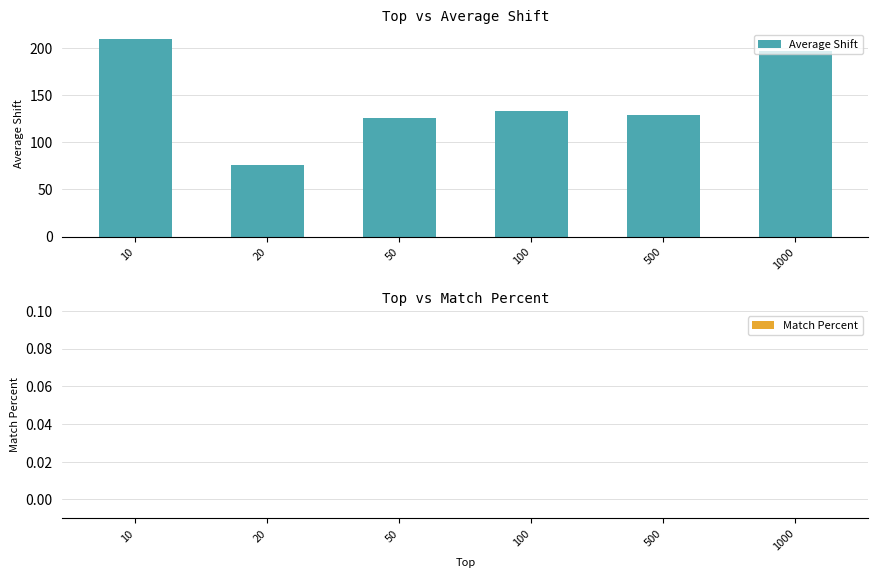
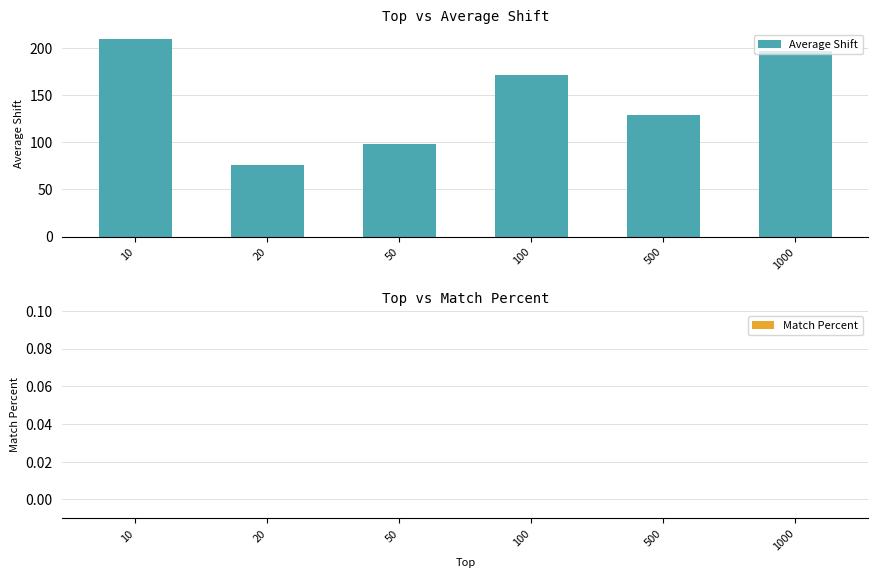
Top vs Average Shift, 50: 130 -> 100
Top vs Average Shift, 100: 130 -> 170
